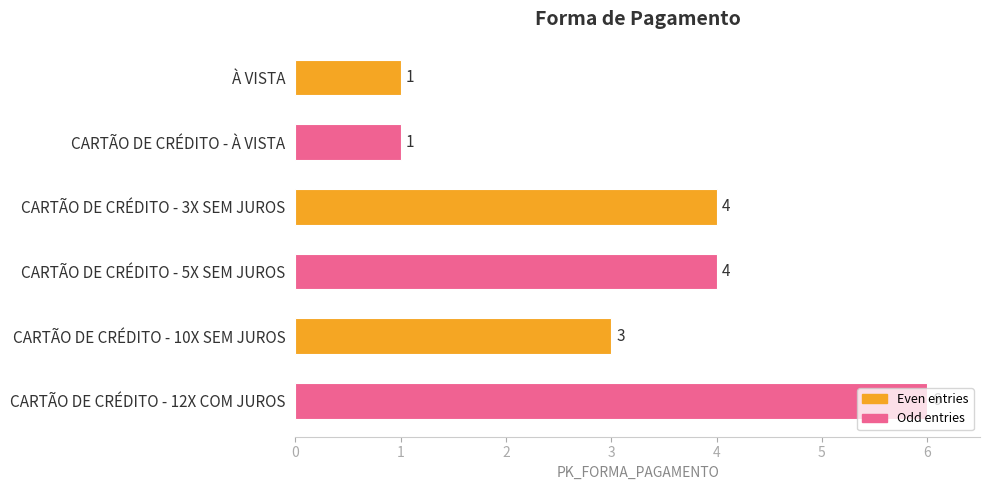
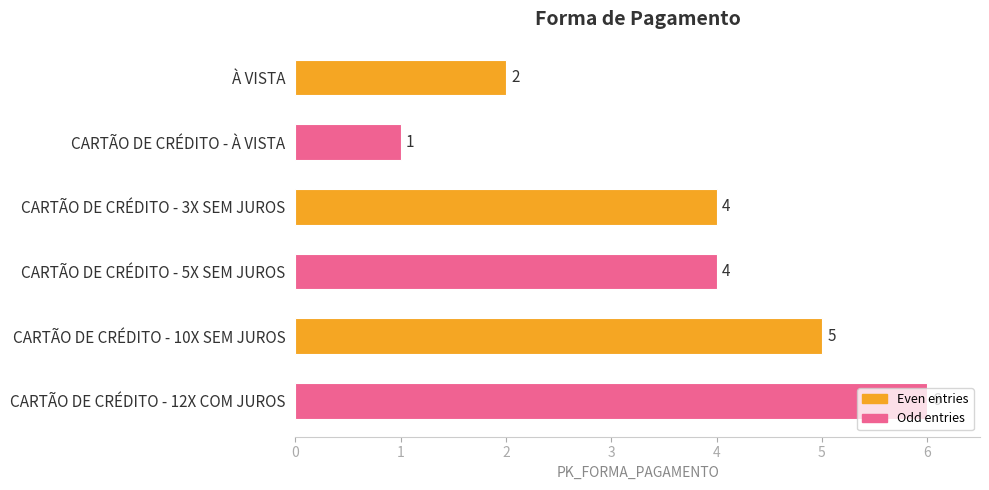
À VISTA: 1 -> 2
CARTÃO DE CRÉDITO - 10X SEM JUROS: 3 -> 5
